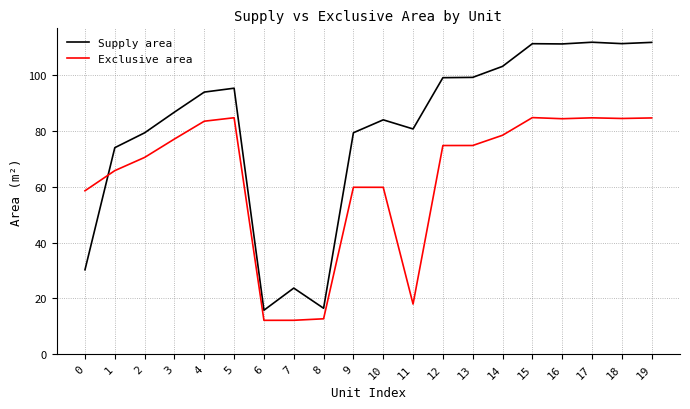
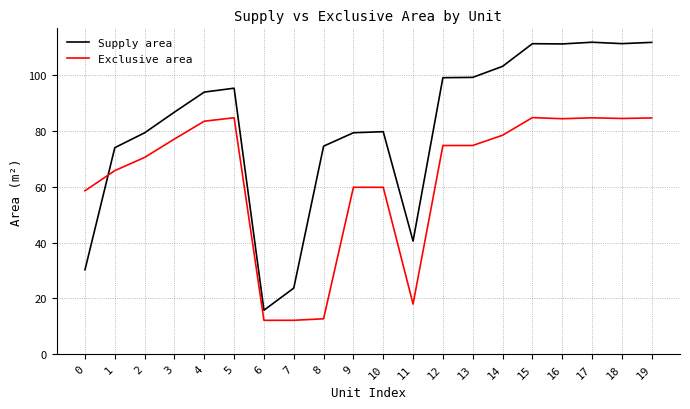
Supply area, 8: 16 -> 75
Supply area, 10: 84 -> 80
Supply area, 11: 81 -> 41
